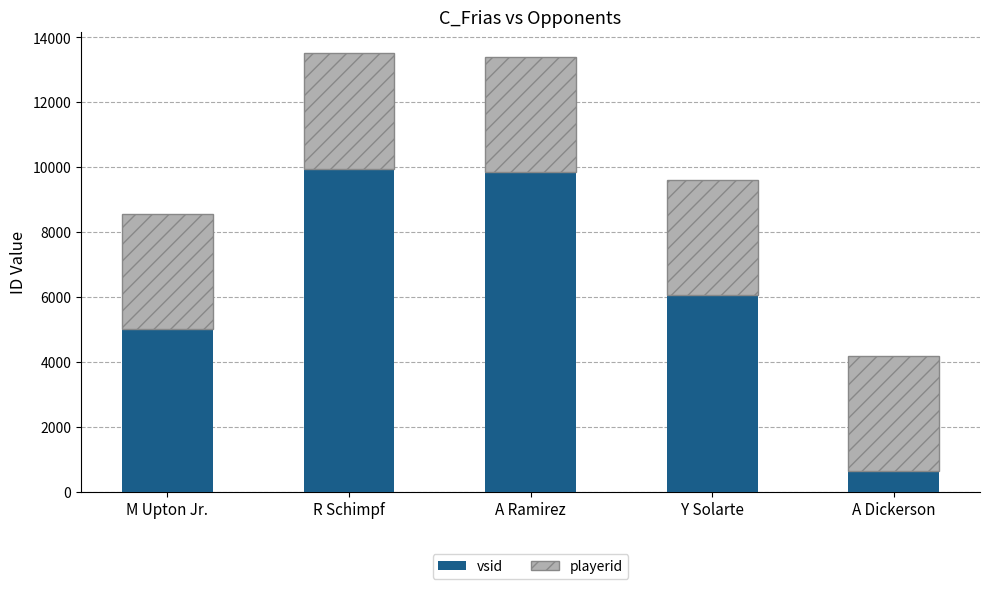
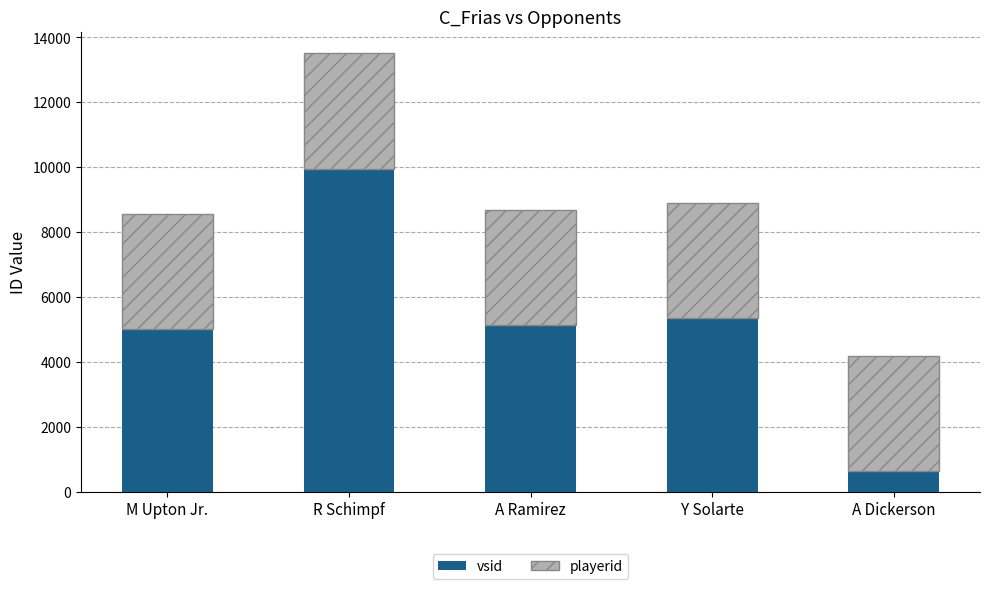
vsid, A Ramirez: 9900 -> 5100
vsid, Y Solarte: 6100 -> 5400
